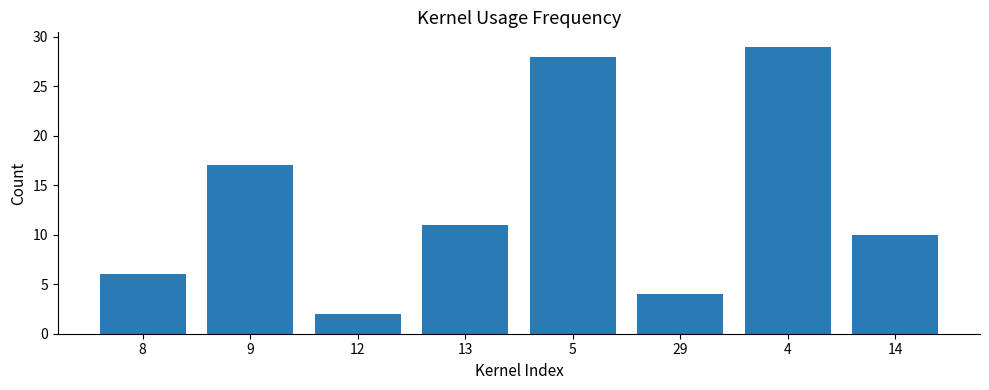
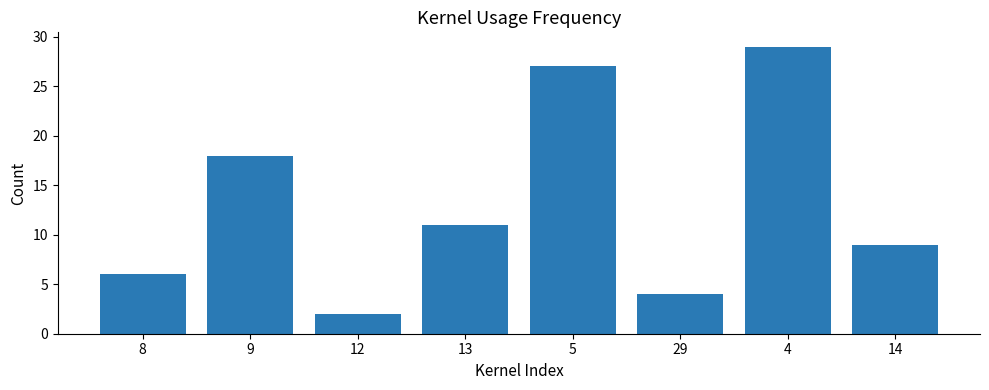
9: 17 -> 18
5: 28 -> 27
14: 10 -> 9
